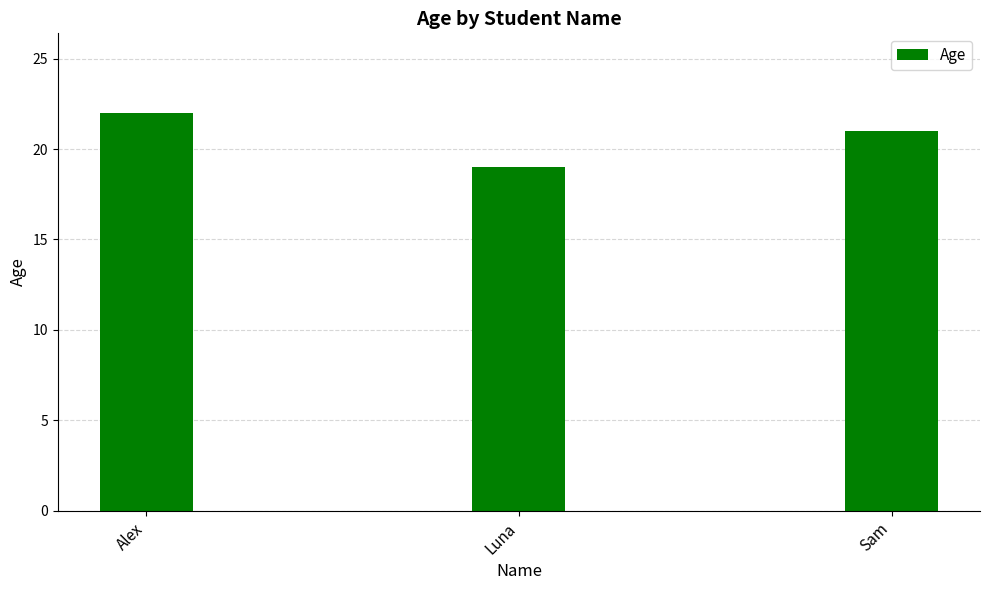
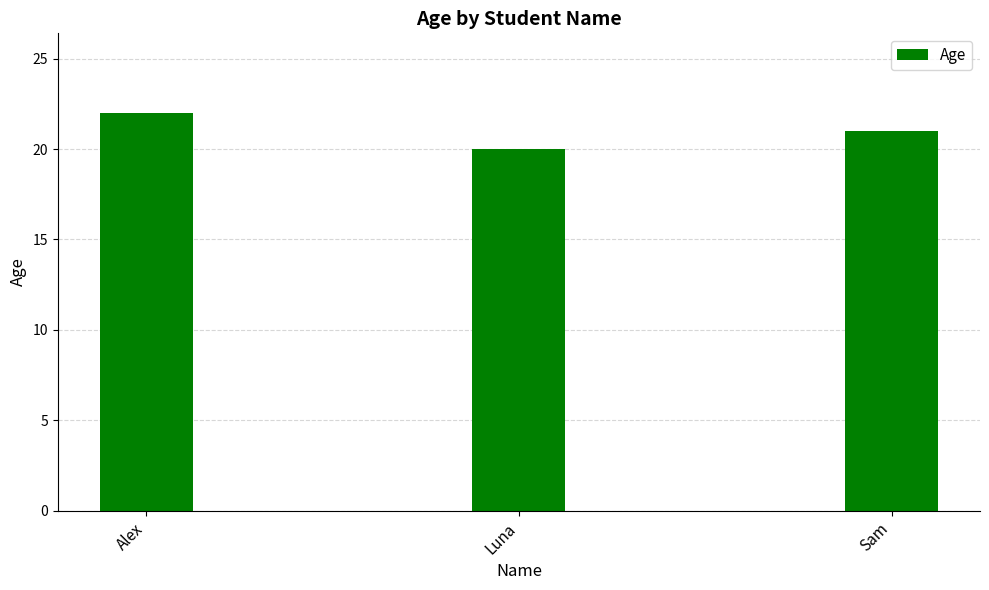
Luna: 19 -> 20
